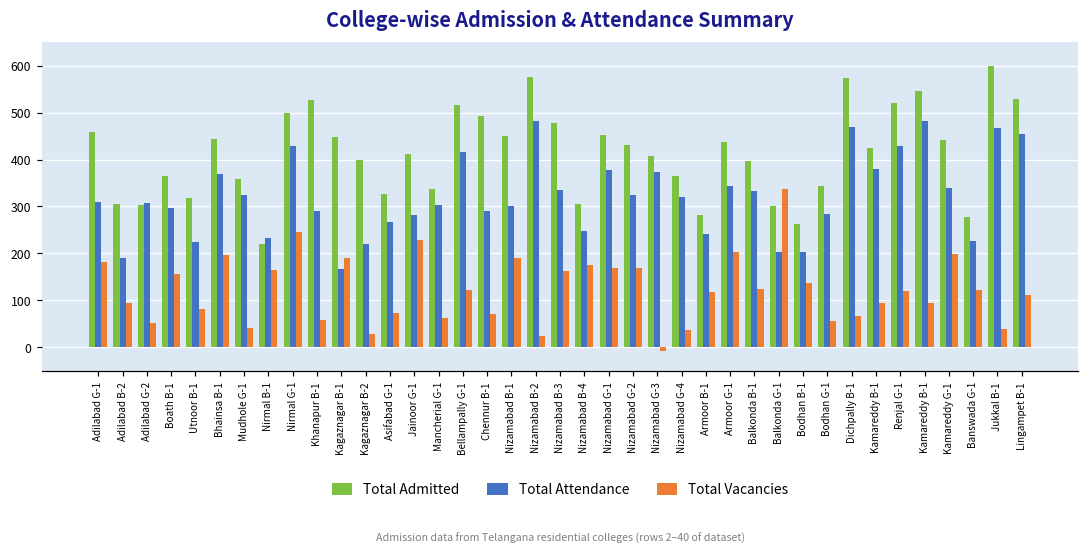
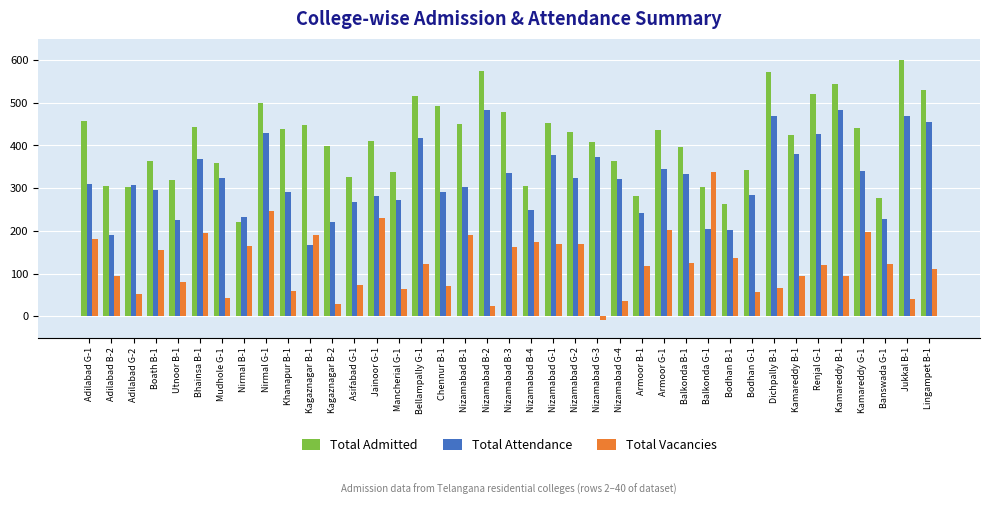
Total Admitted, Khanapur B-1: 530 -> 440
Total Attendance, Mancherial G-1: 300 -> 270
